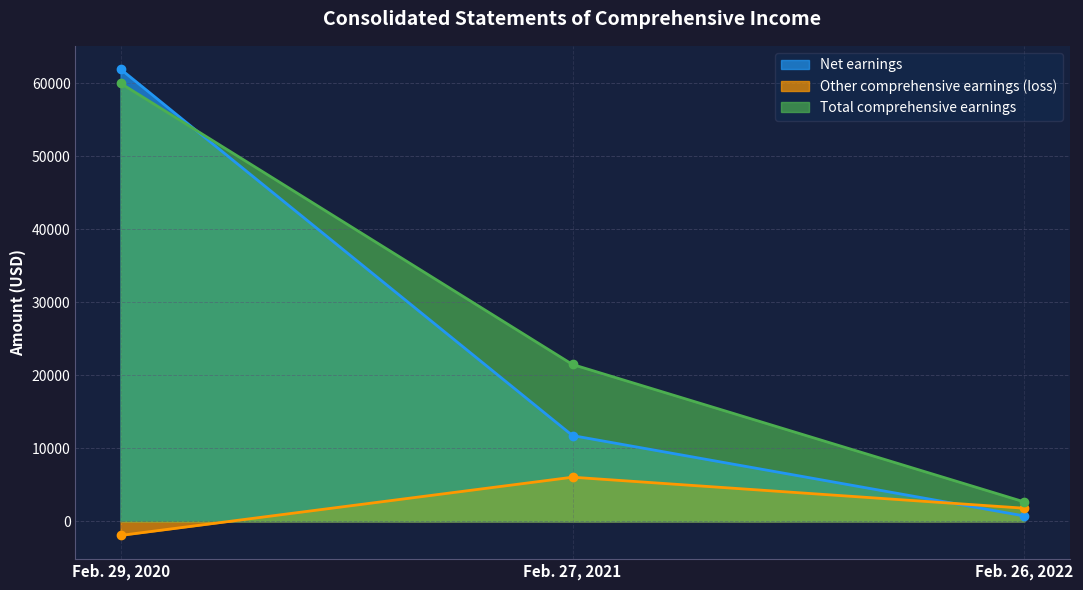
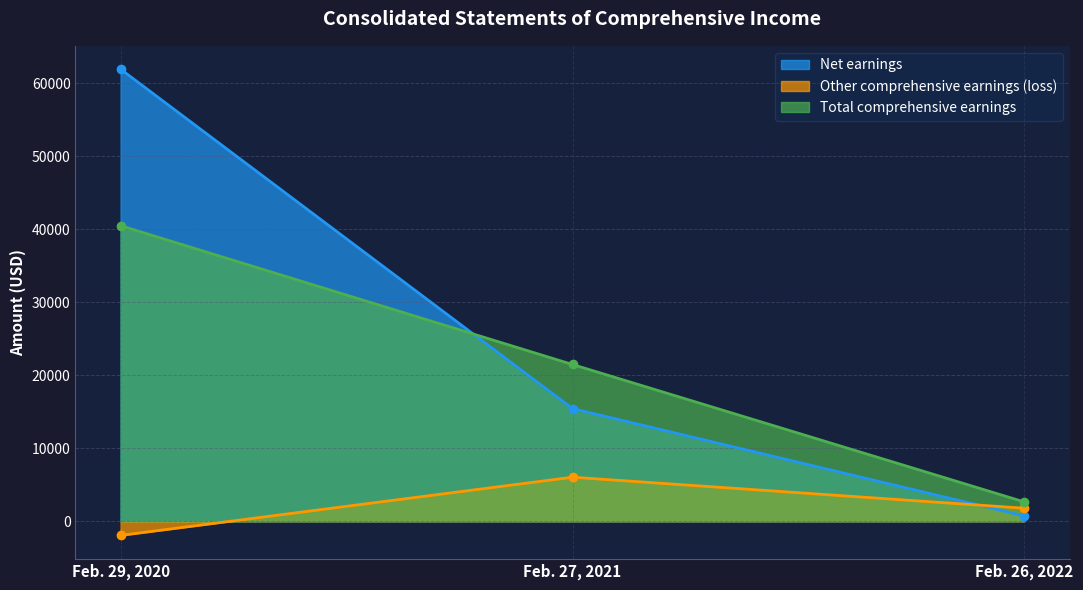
Total comprehensive earnings, Feb. 29, 2020: 60000 -> 40000
Net earnings, Feb. 27, 2021: 12000 -> 15000
